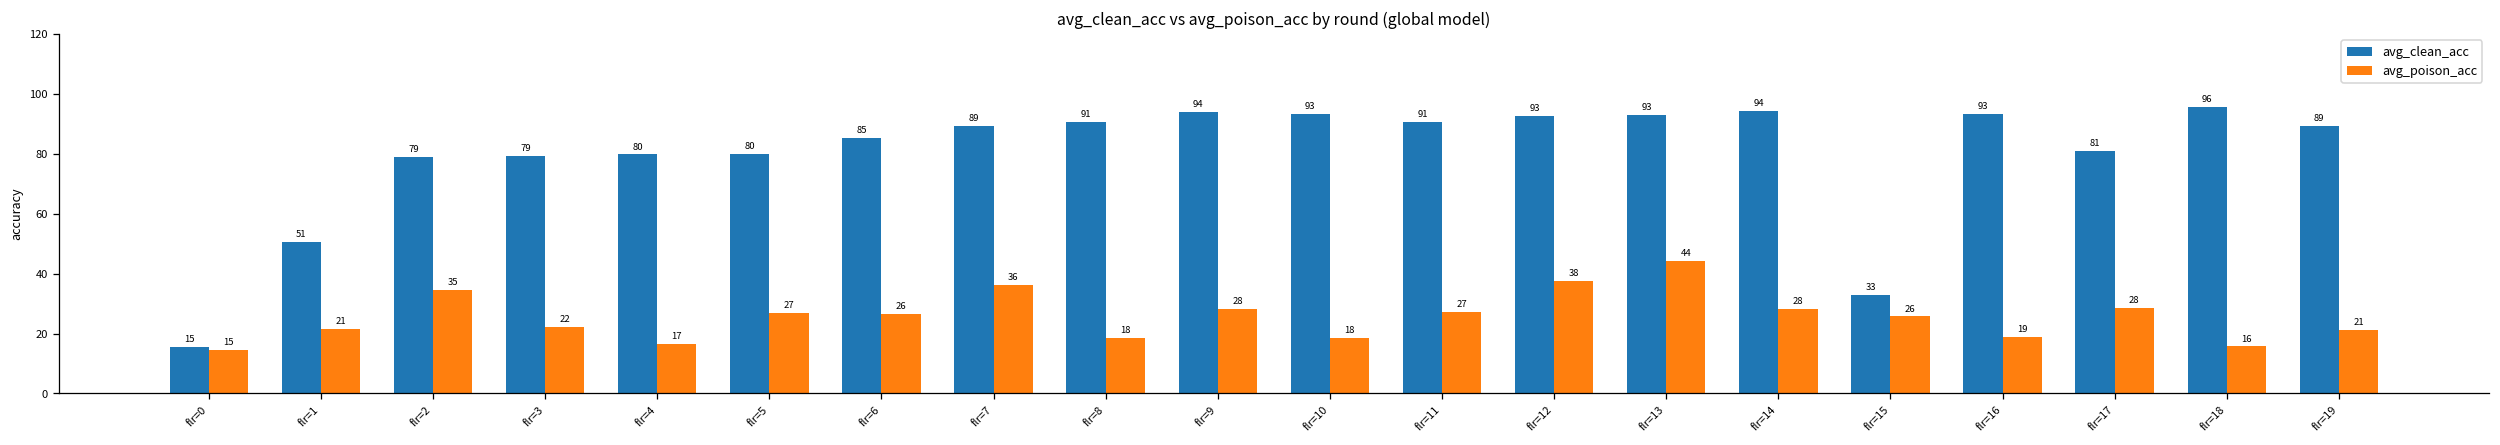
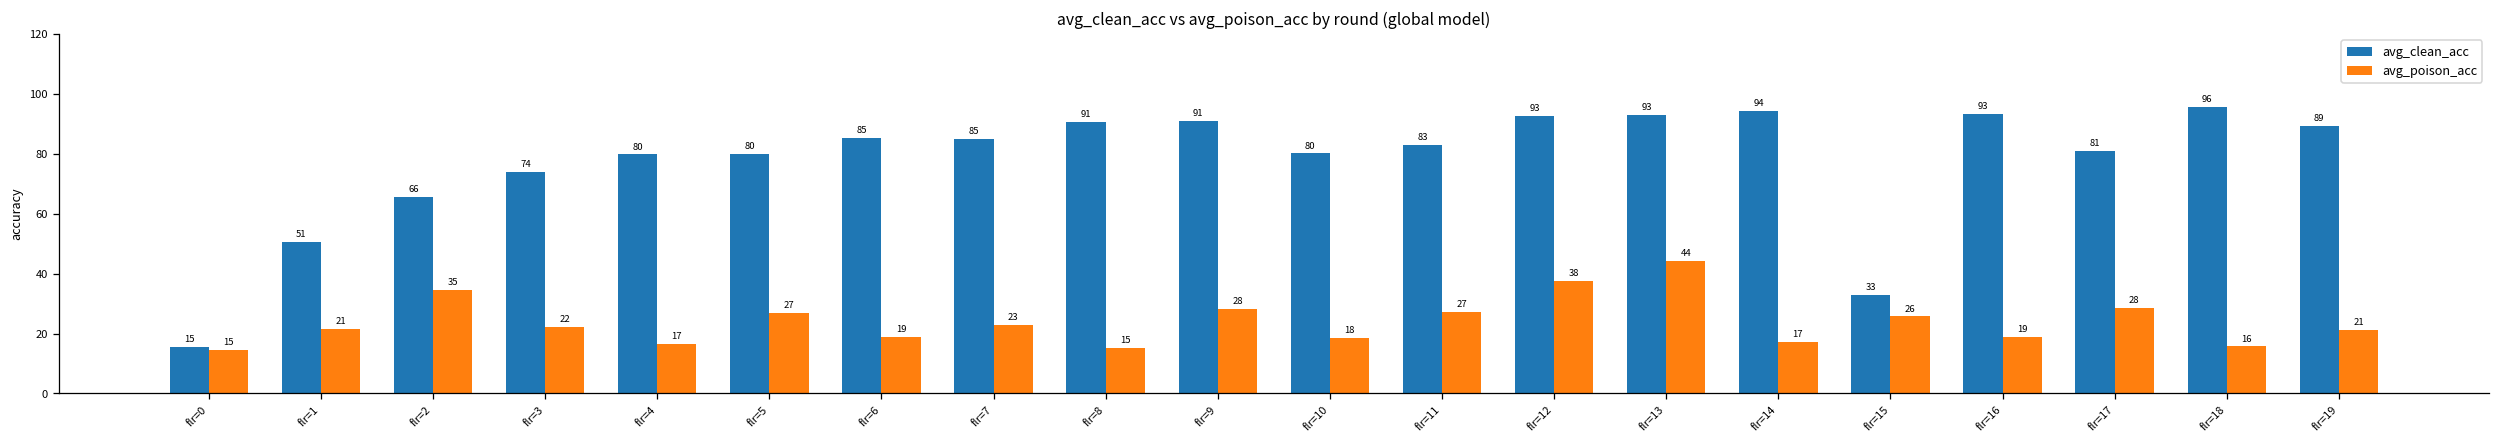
avg_clean_acc, flr=2: 79 -> 66
avg_clean_acc, flr=3: 79 -> 74
avg_poison_acc, flr=6: 26 -> 19
avg_clean_acc, flr=7: 89 -> 85
avg_poison_acc, flr=7: 36 -> 23
avg_poison_acc, flr=8: 18 -> 15
avg_clean_acc, flr=9: 94 -> 91
avg_clean_acc, flr=10: 93 -> 80
avg_clean_acc, flr=11: 91 -> 83
avg_poison_acc, flr=14: 28 -> 17
